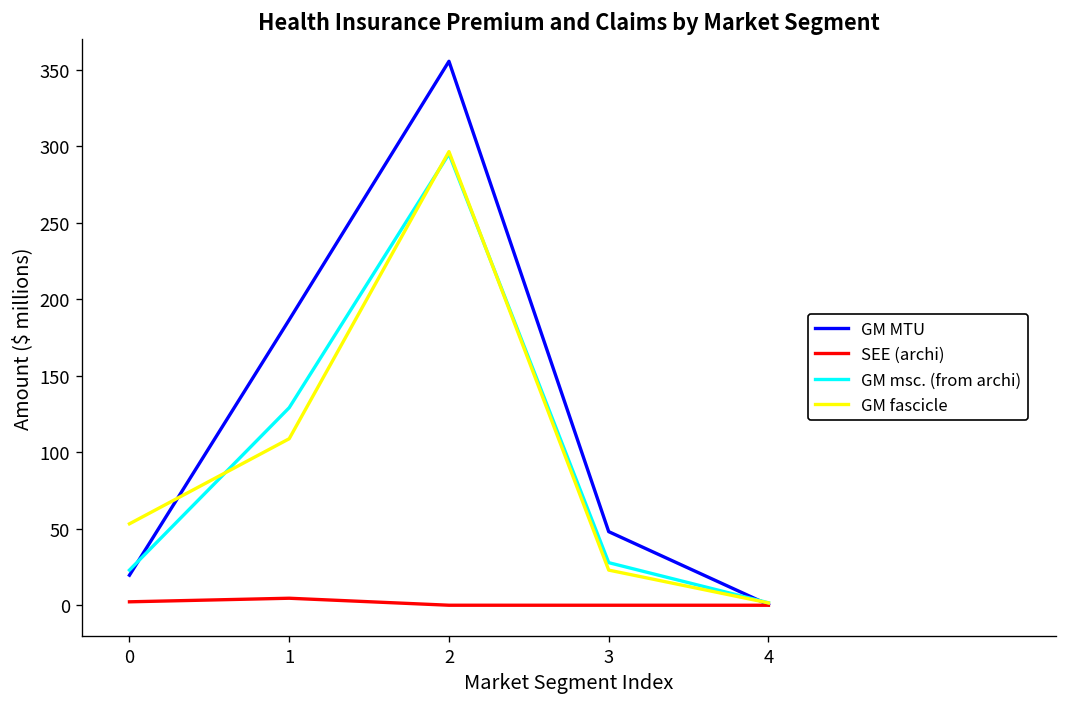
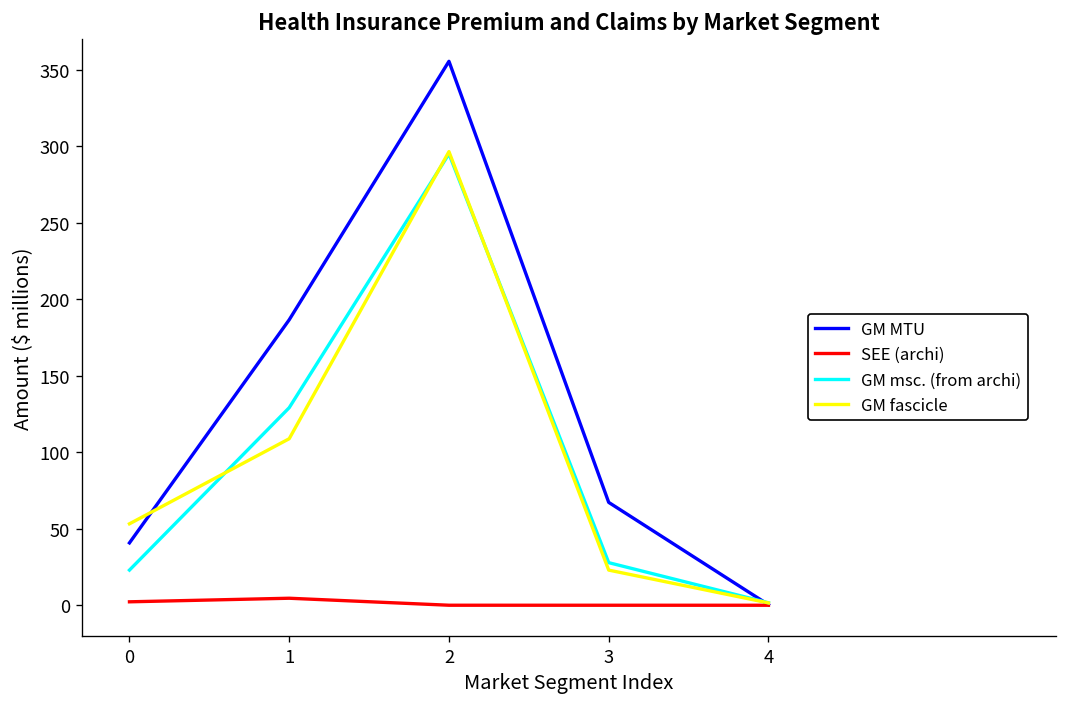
GM MTU, 0: 20 -> 41
GM MTU, 3: 48 -> 67
